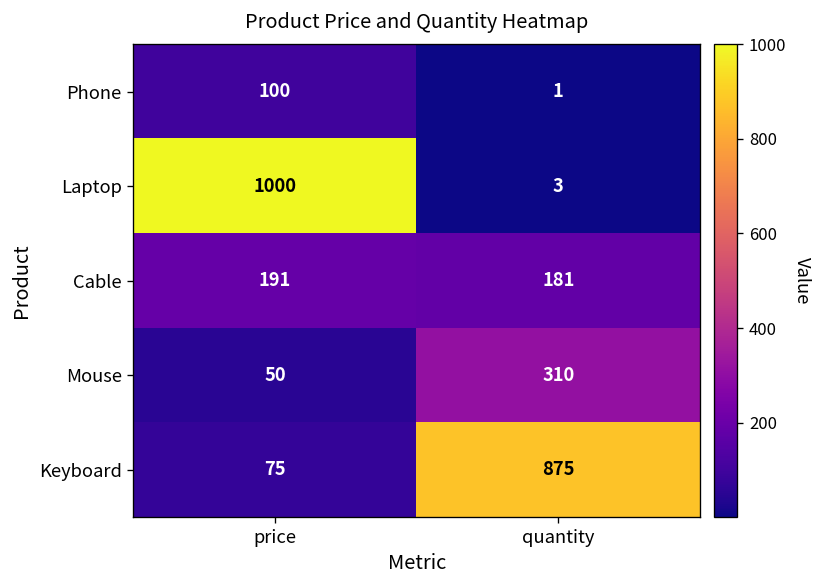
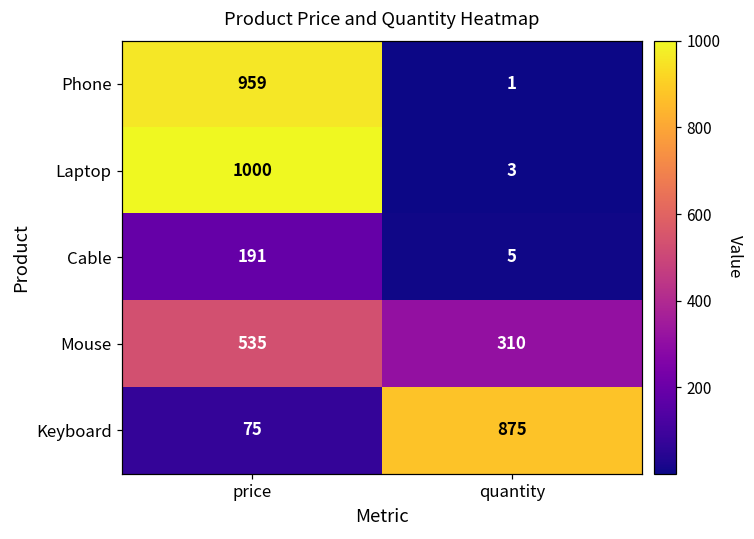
Phone, price: 100 -> 959
Cable, quantity: 181 -> 5
Mouse, price: 50 -> 535
